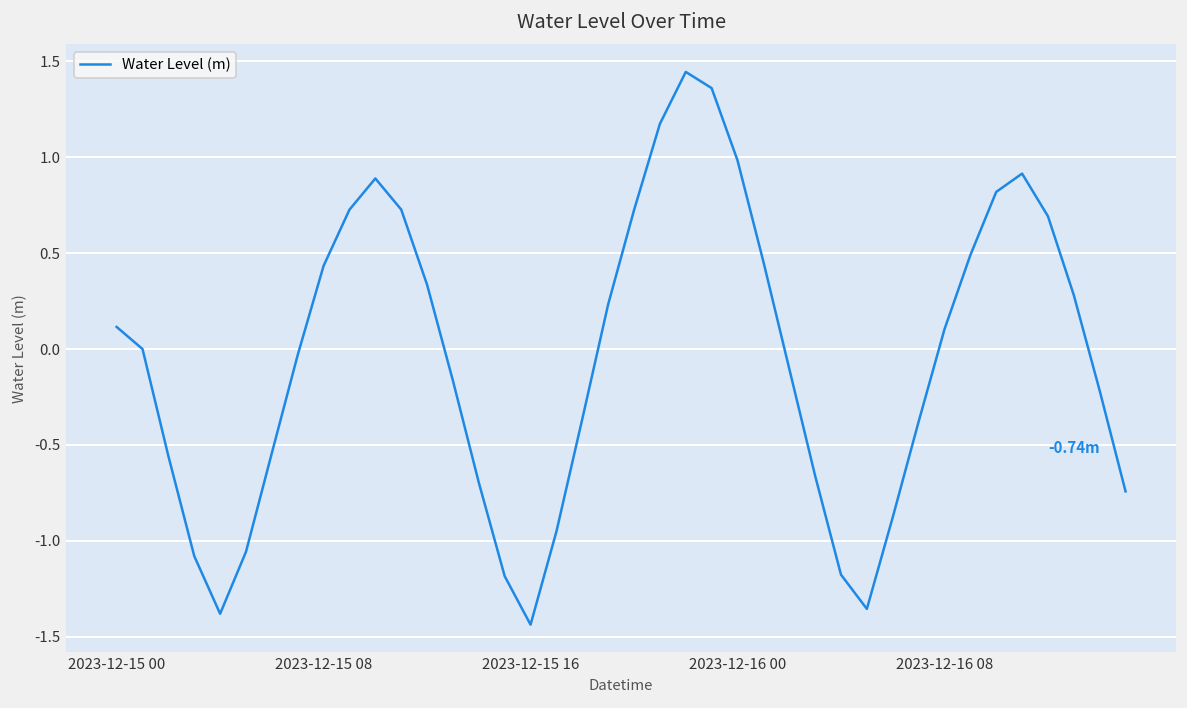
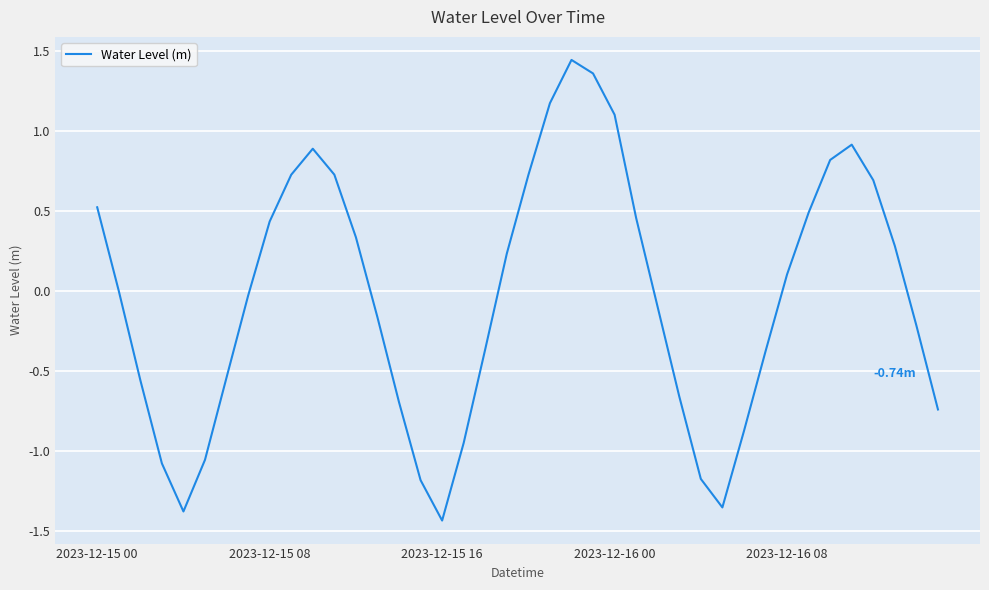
2023-12-15 00: 0.12 -> 0.52
2023-12-16 00: 0.98 -> 1.10
